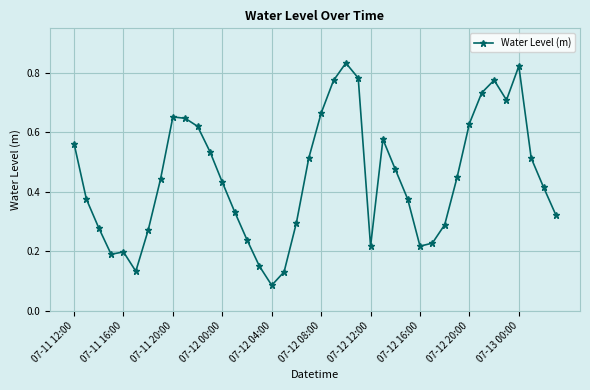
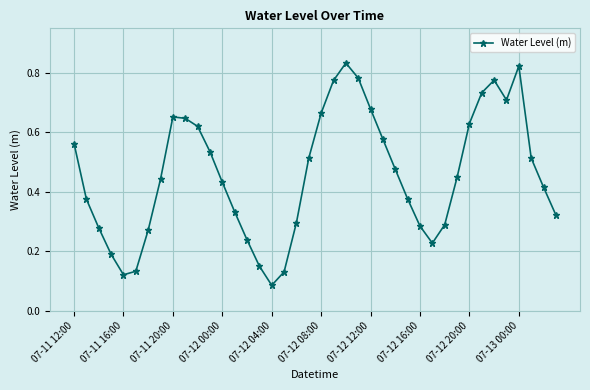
07-11 16:00: 0.20 -> 0.12
07-12 12:00: 0.22 -> 0.68
07-12 16:00: 0.22 -> 0.28
